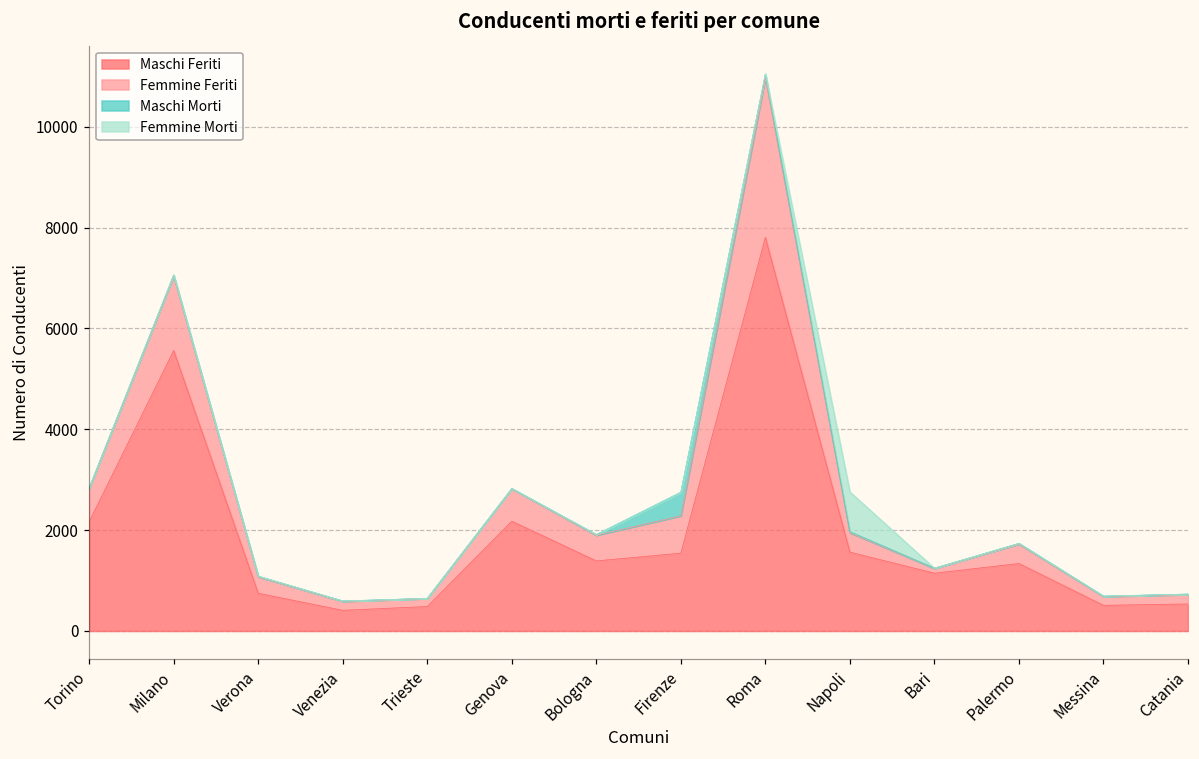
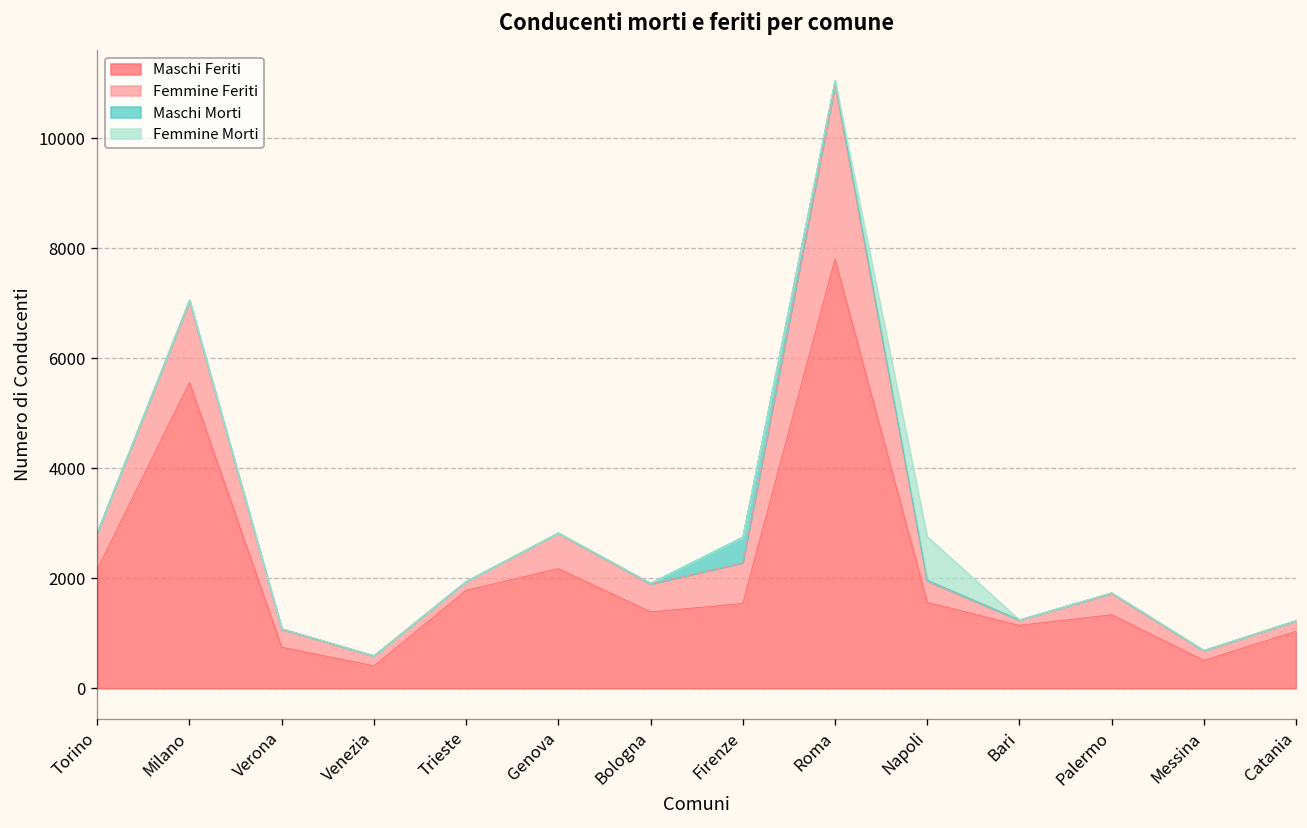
Maschi Feriti, Trieste: 500 -> 1800
Maschi Feriti, Catania: 500 -> 1000
